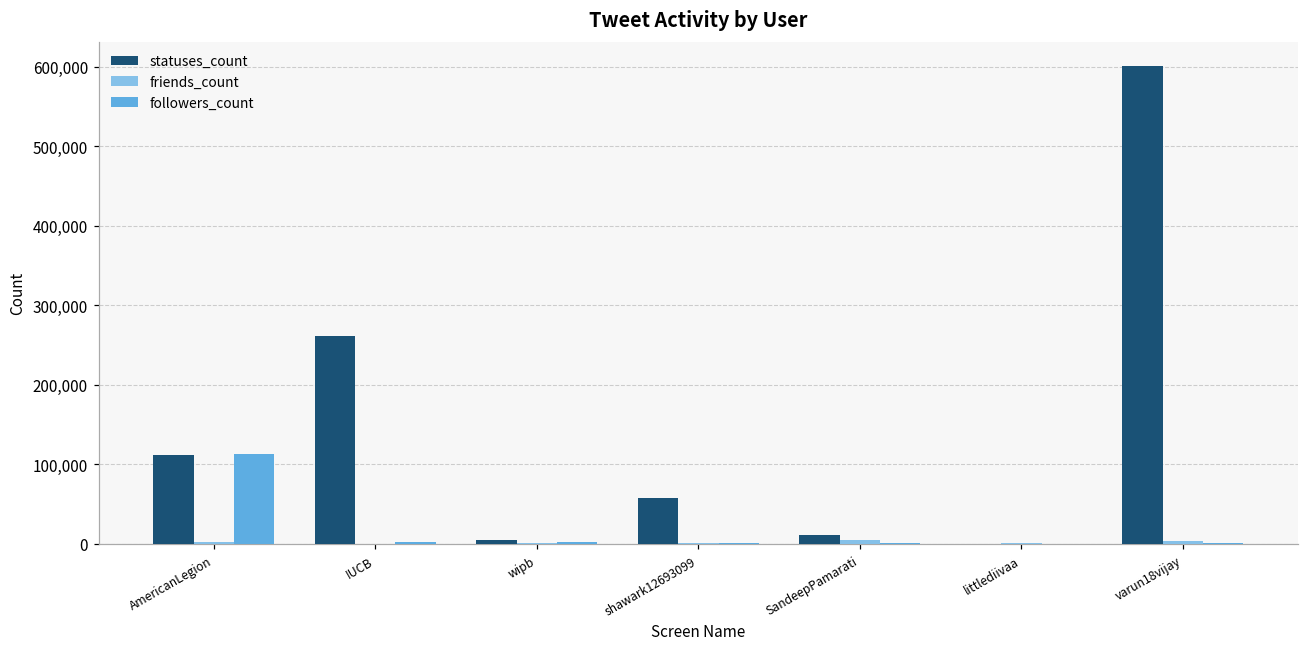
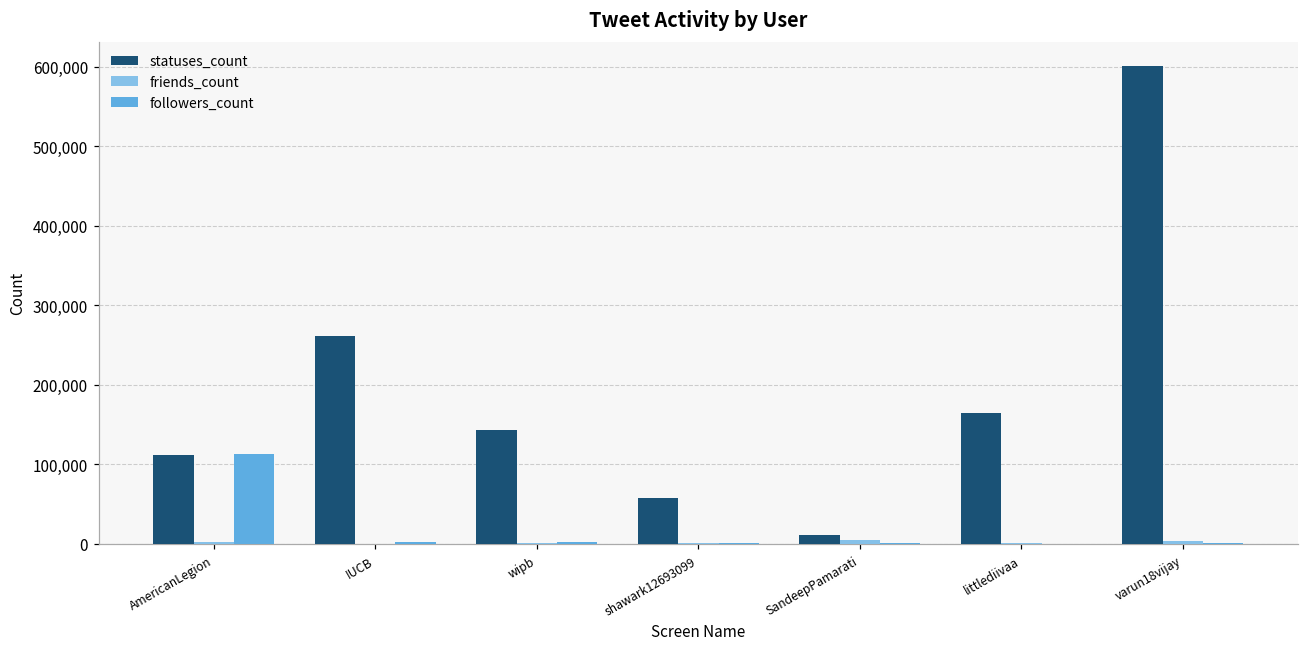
statuses_count, wipb: 10,000 -> 140,000
statuses_count, littlediivaa: 0 -> 160,000
